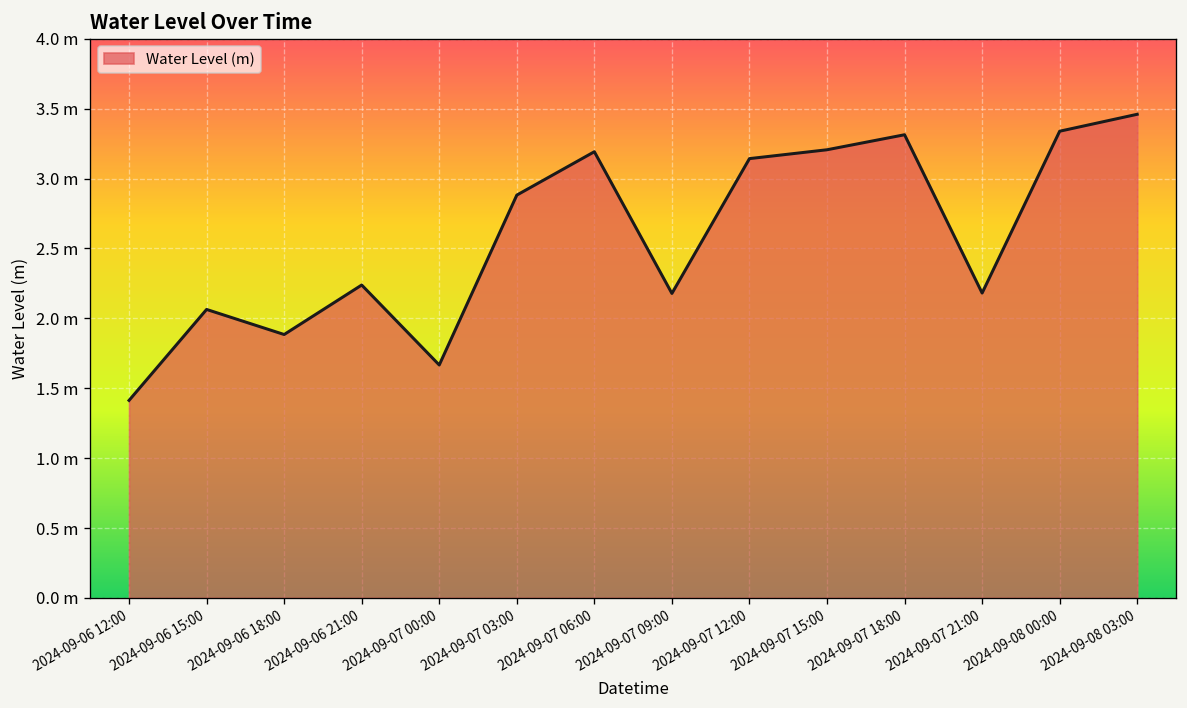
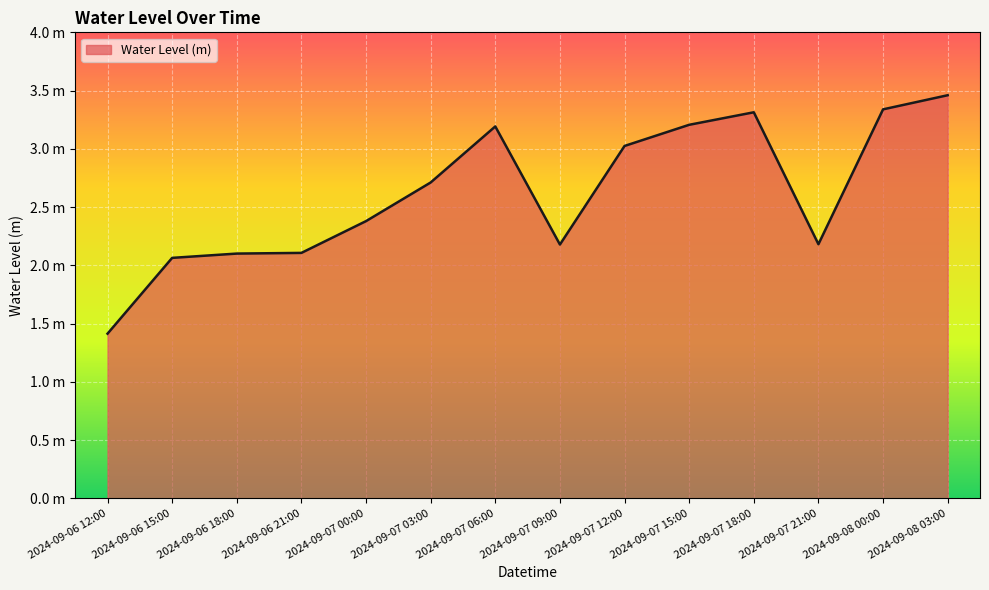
2024-09-06 18:00: 1.88 m -> 2.10 m
2024-09-06 21:00: 2.24 m -> 2.11 m
2024-09-07 00:00: 1.67 m -> 2.38 m
2024-09-07 03:00: 2.88 m -> 2.71 m
2024-09-07 12:00: 3.14 m -> 3.02 m
